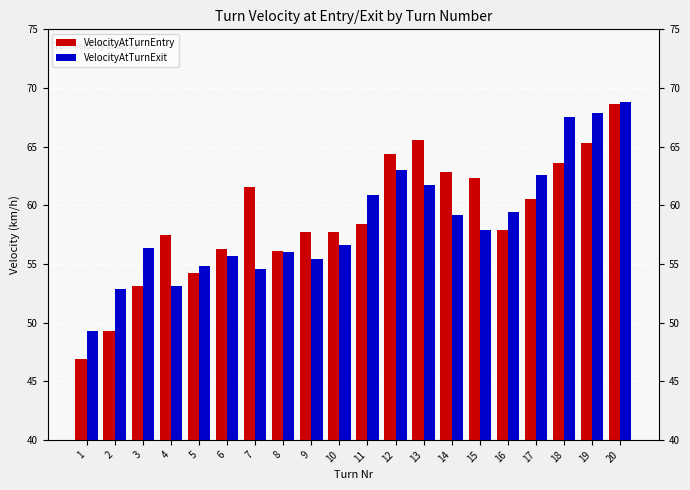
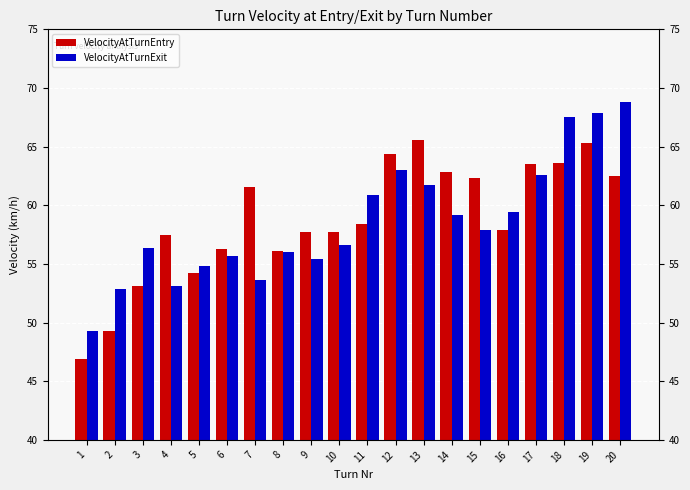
VelocityAtTurnExit, 7: 54.6 -> 53.6
VelocityAtTurnEntry, 17: 60.5 -> 63.5
VelocityAtTurnEntry, 20: 68.6 -> 62.5
